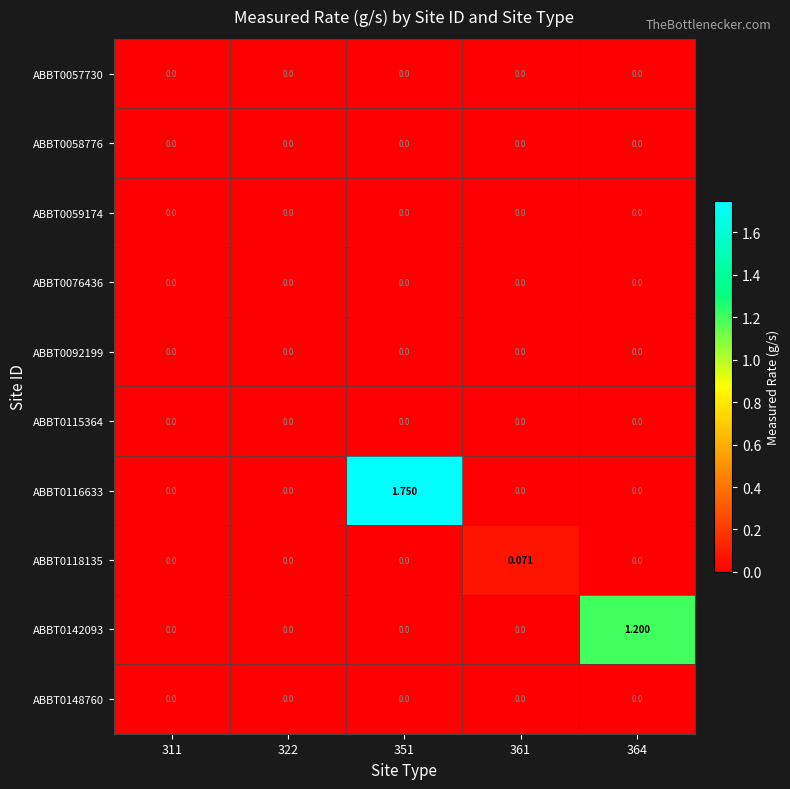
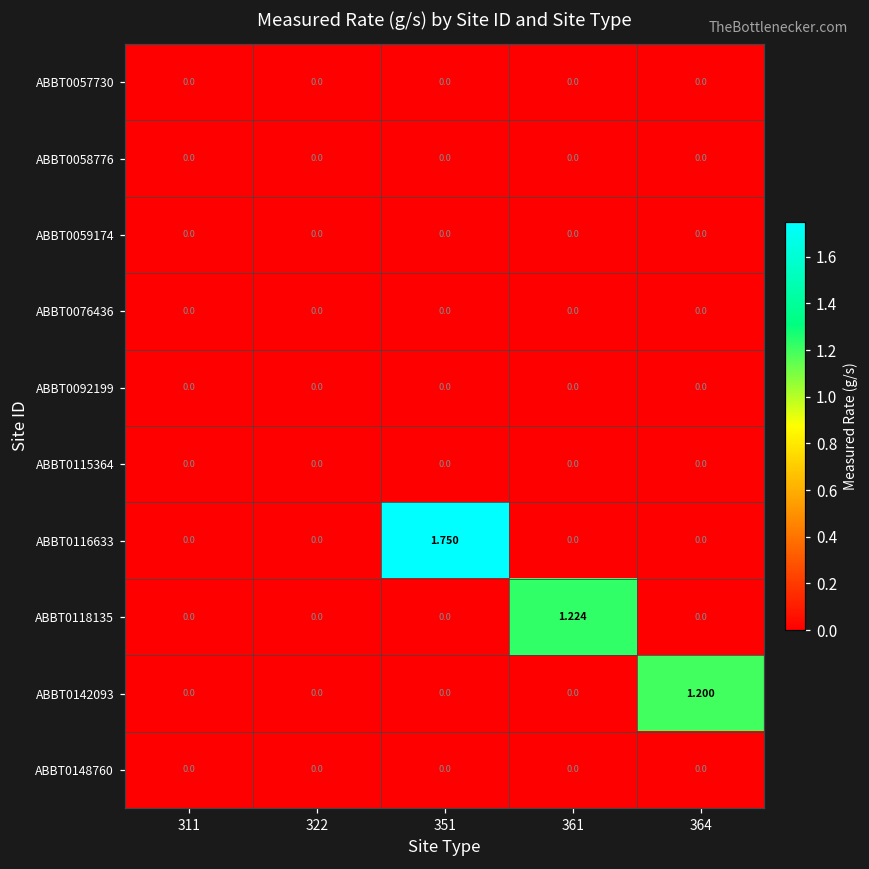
ABBT0118135, 361: 0.071 -> 1.224
